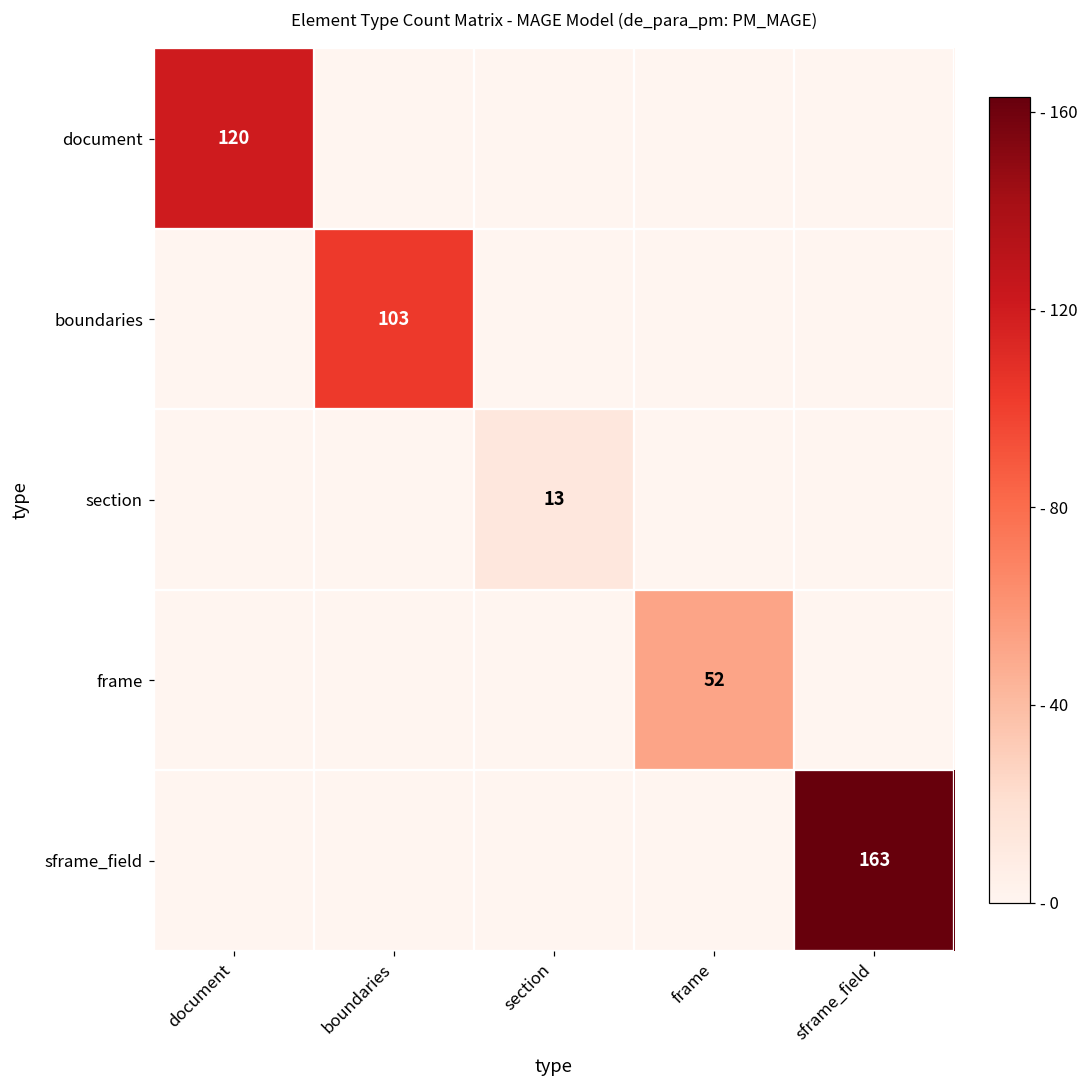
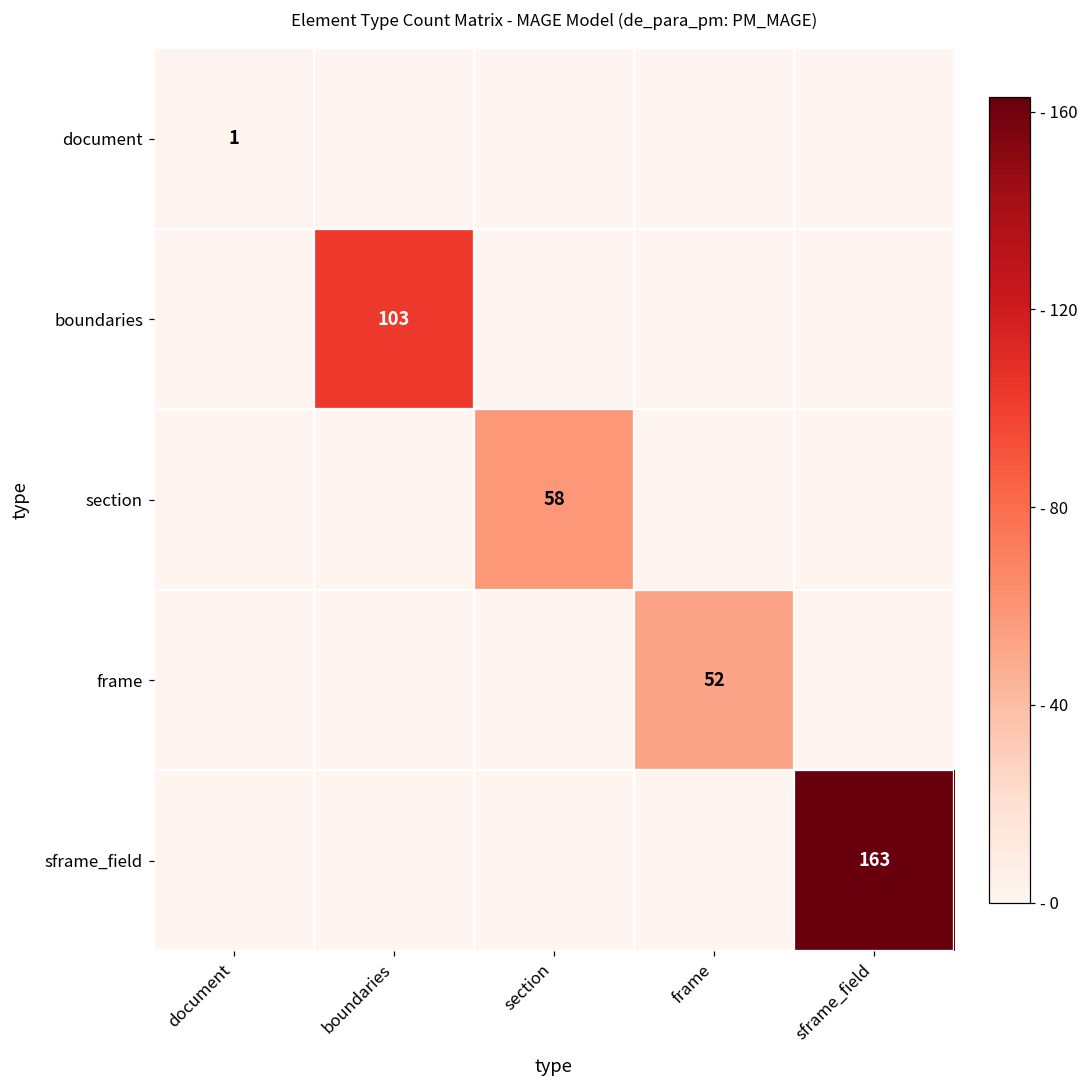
document, document: 120 -> 1
section, section: 13 -> 58
